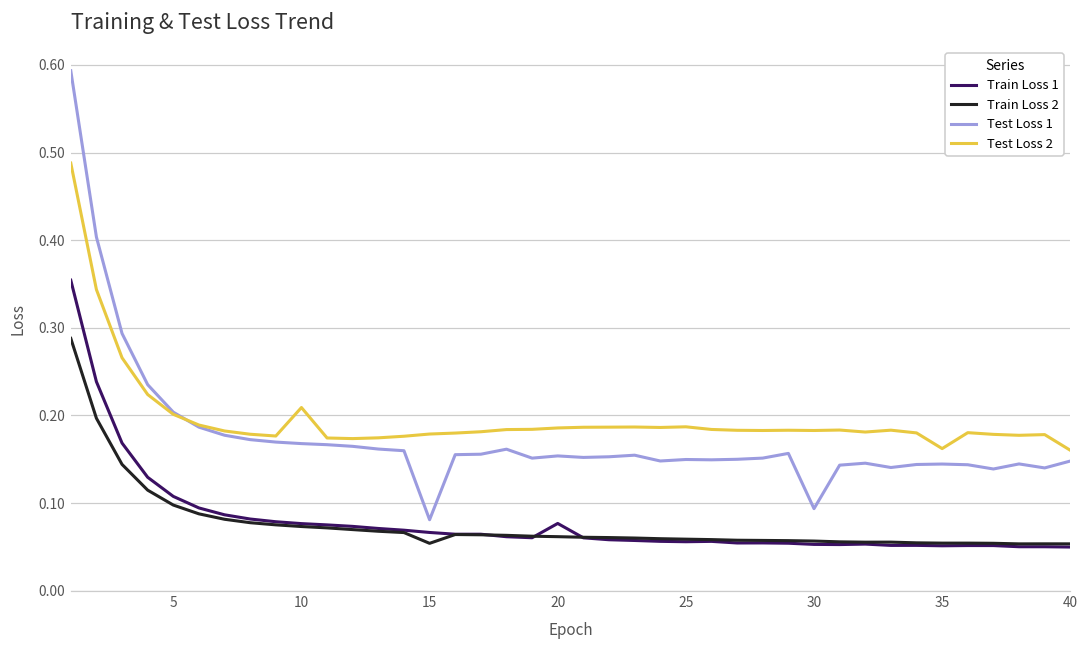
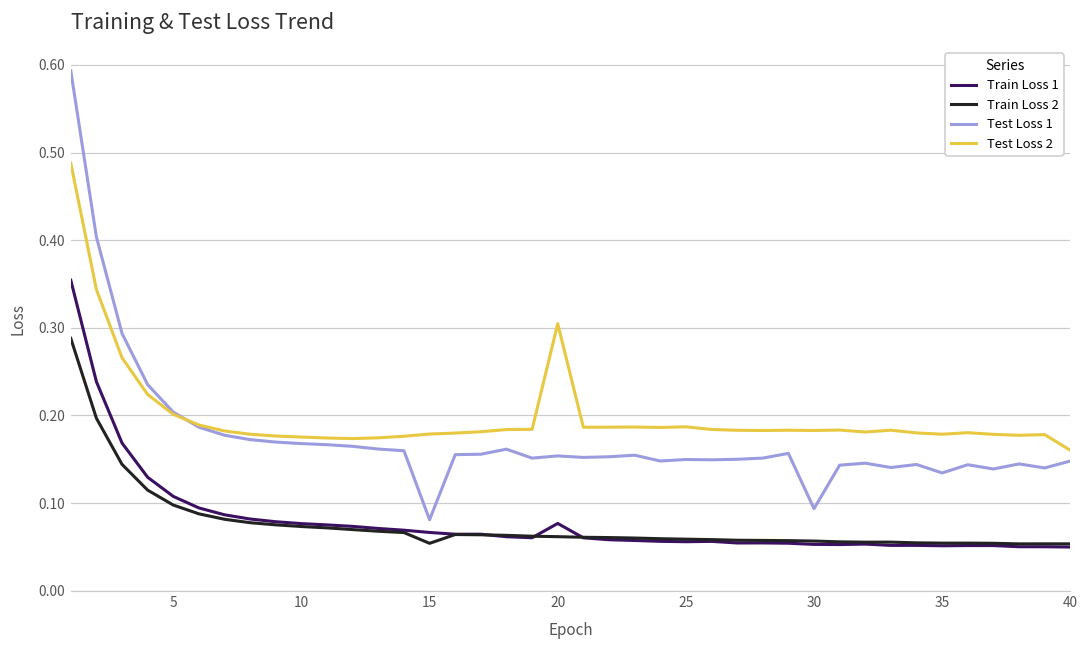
Test Loss 2, 10: 0.21 -> 0.18
Test Loss 2, 20: 0.19 -> 0.30
Test Loss 1, 35: 0.14 -> 0.13
Test Loss 2, 35: 0.16 -> 0.18
